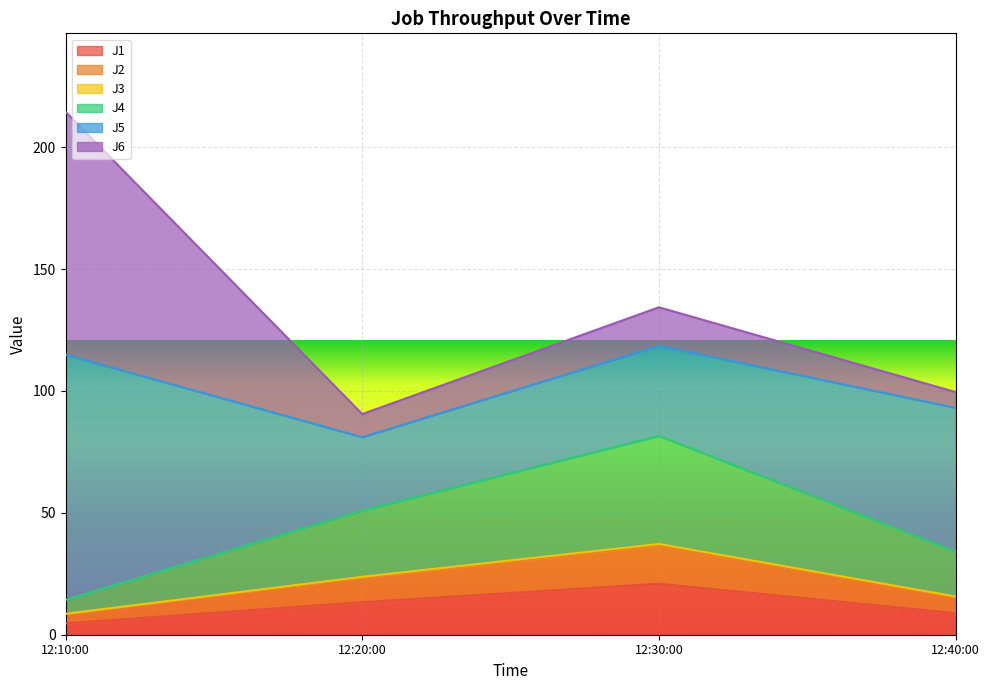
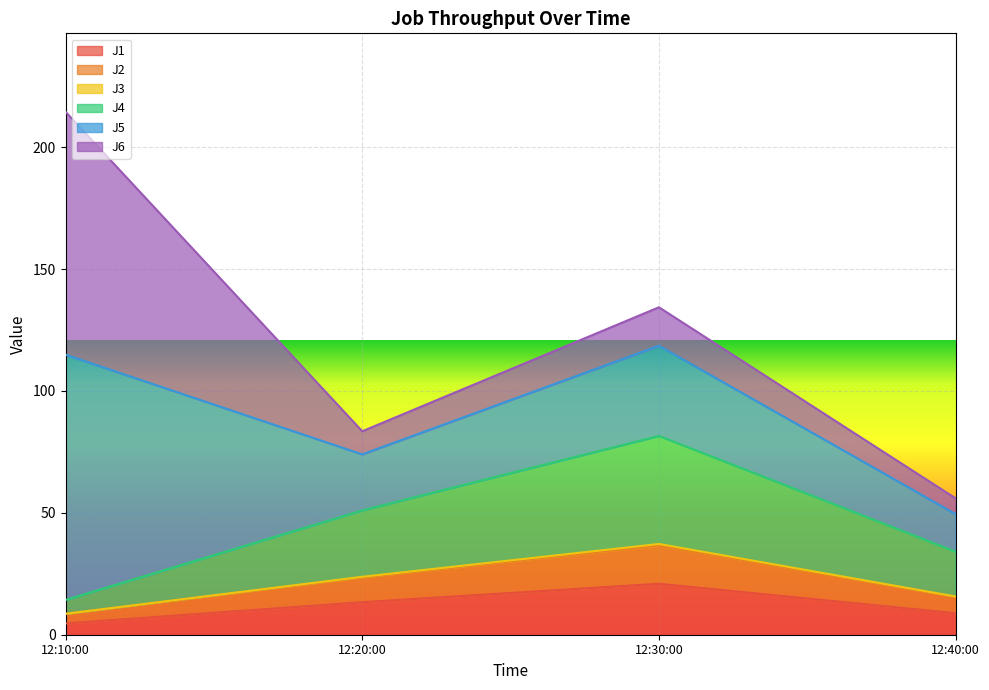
J5, 12:20:00: 30 -> 23
J5, 12:40:00: 59 -> 15
